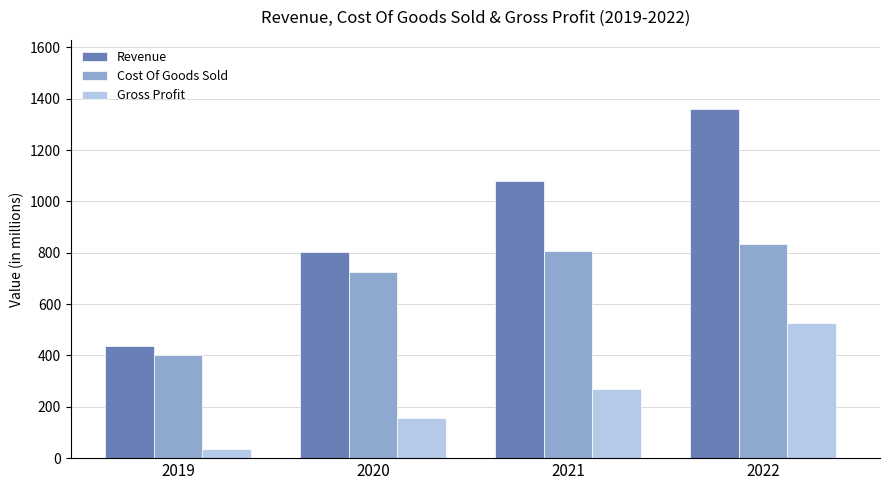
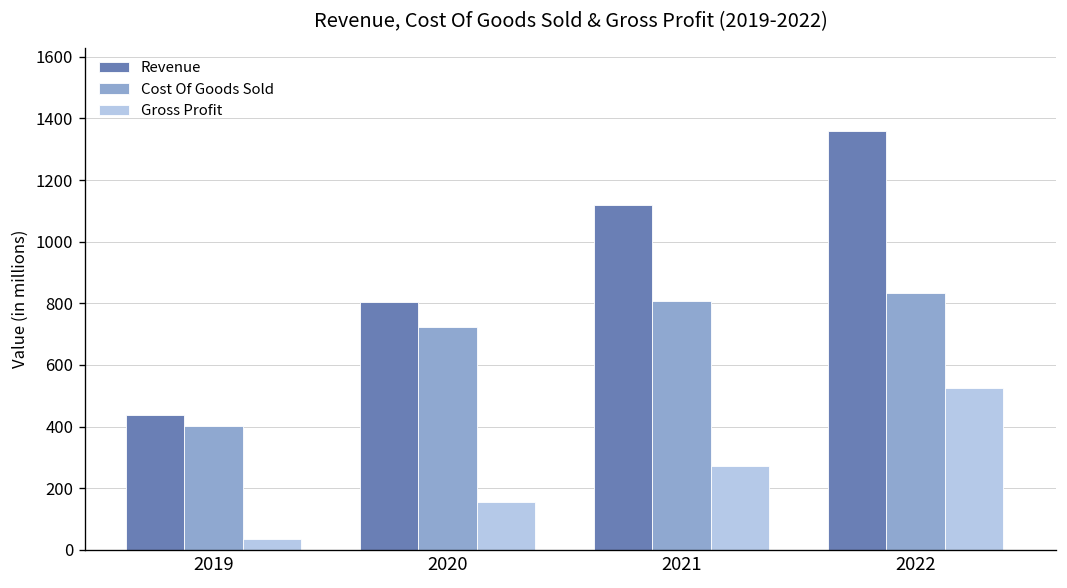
Revenue, 2021: 1080 -> 1120
